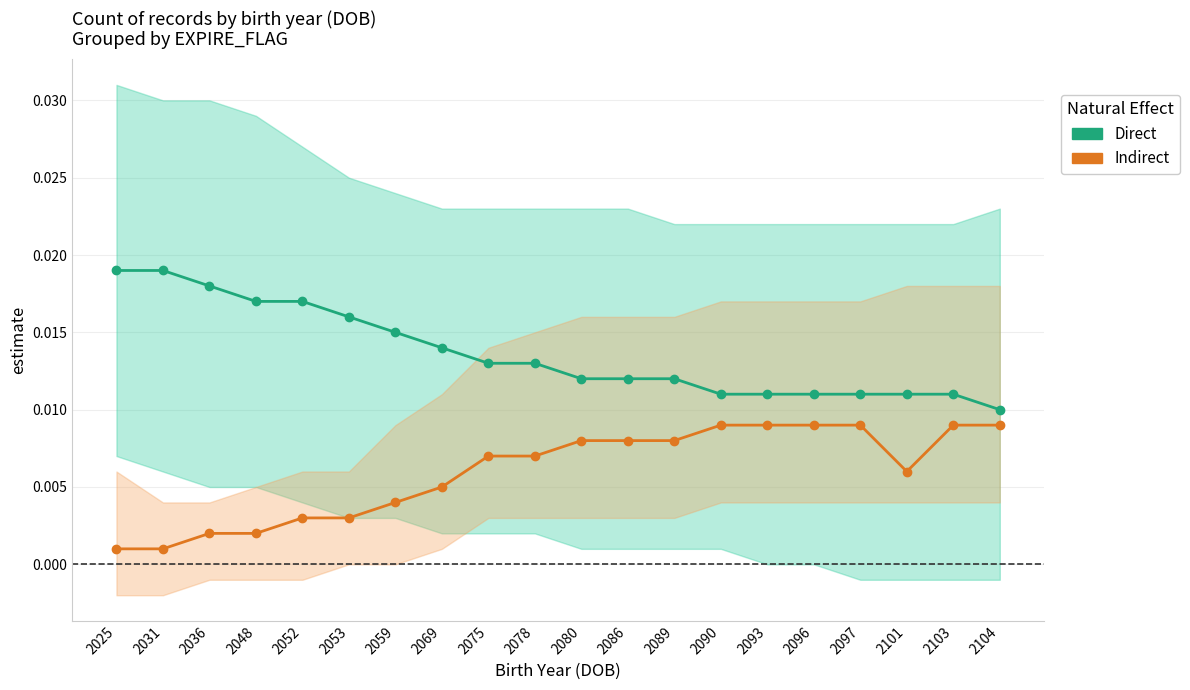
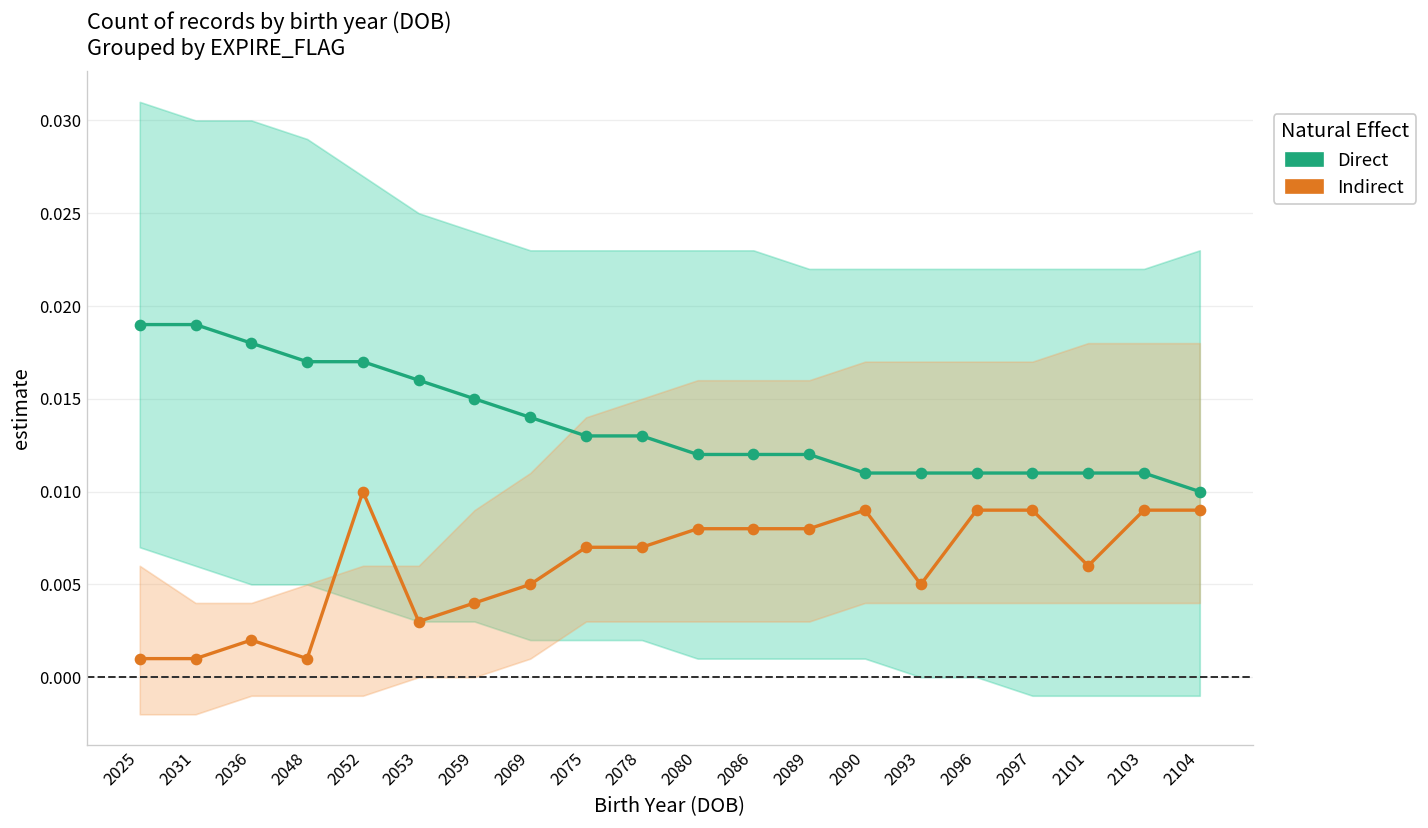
Indirect, 2048: 0.002 -> 0.001
Indirect, 2052: 0.003 -> 0.010
Indirect, 2093: 0.009 -> 0.005
